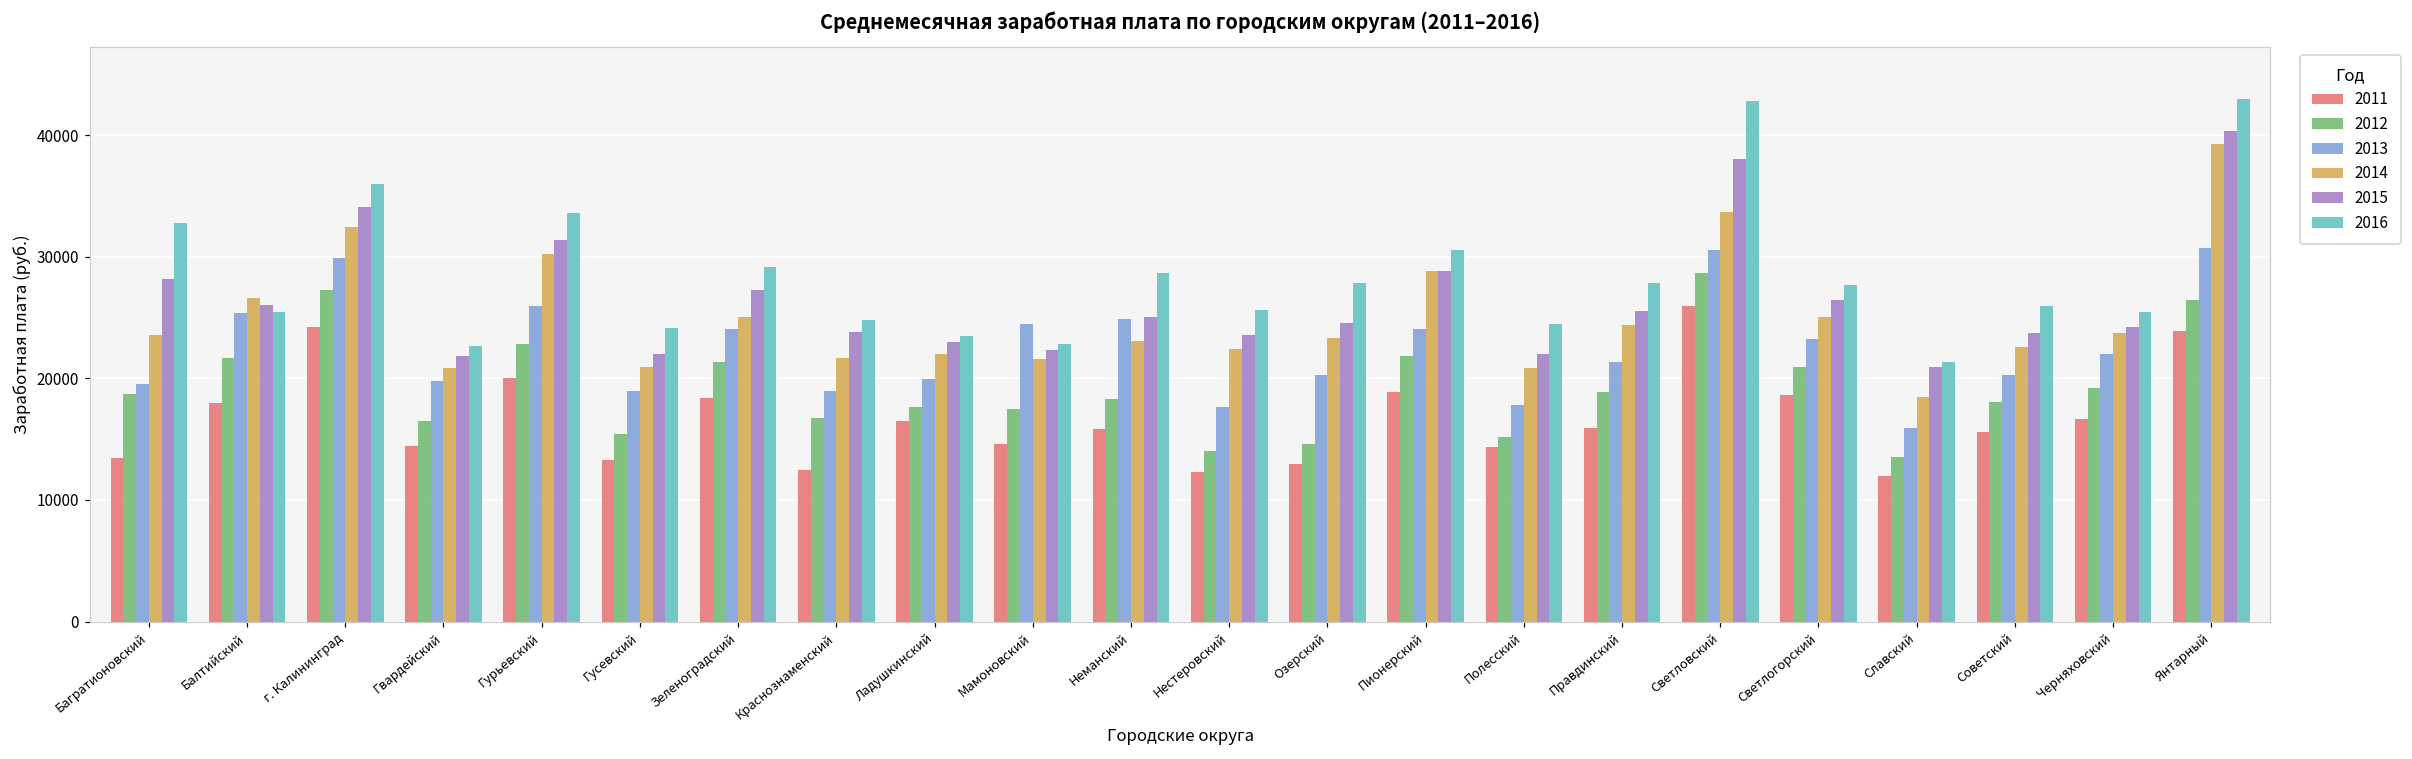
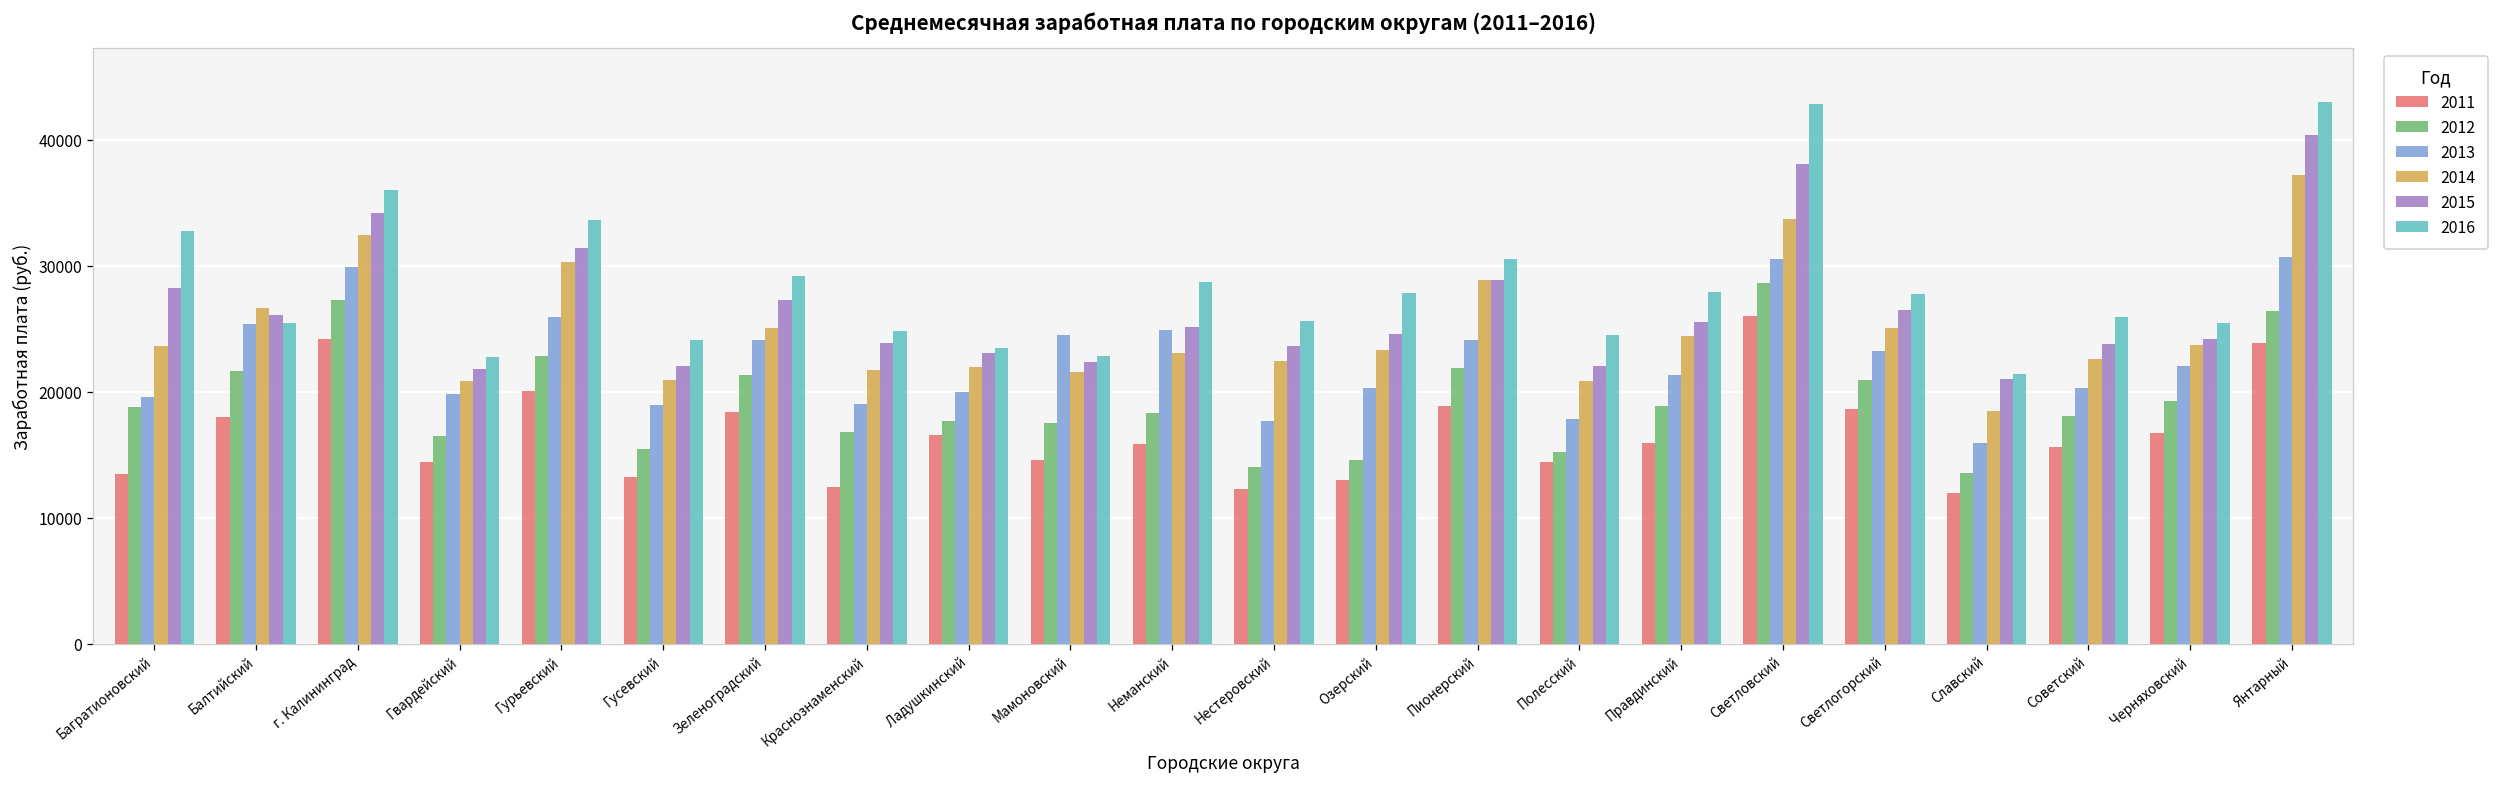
2014, Янтарный: 39300 -> 37200
